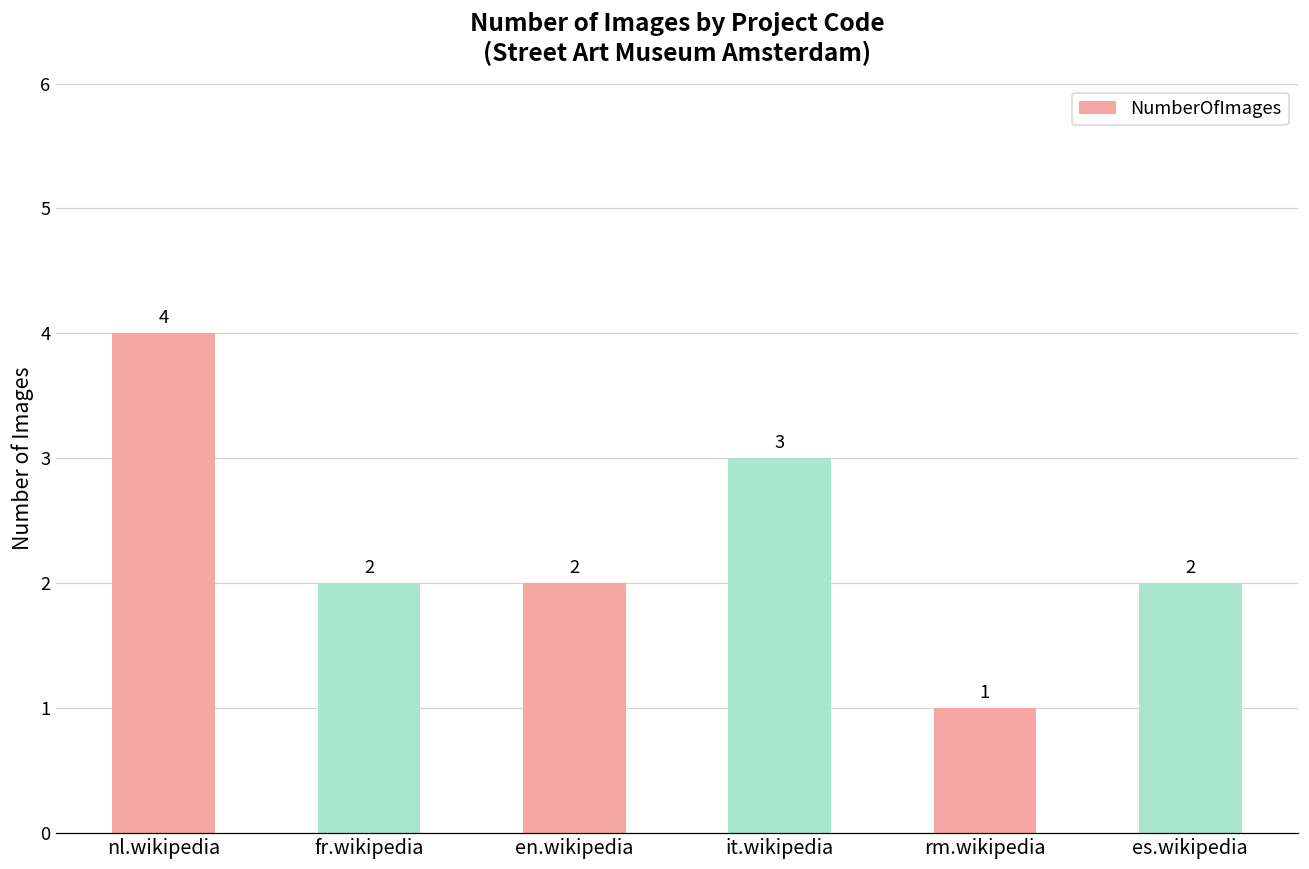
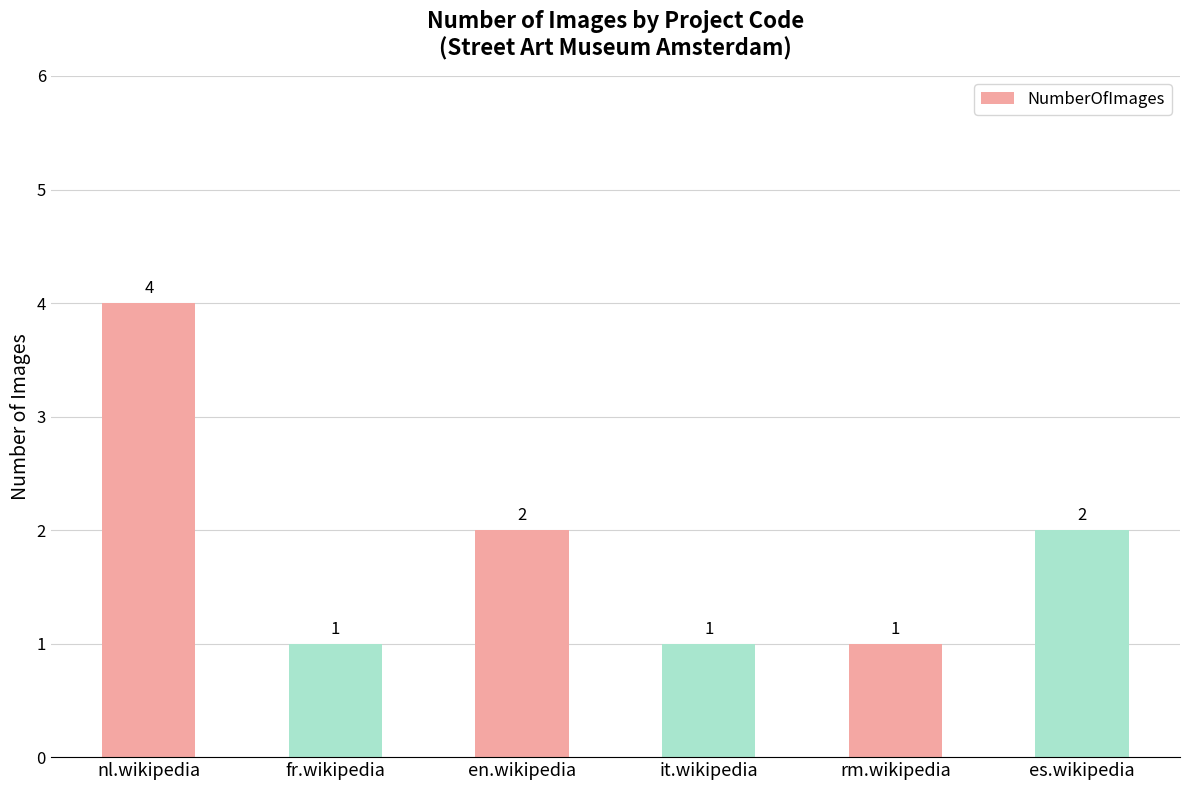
fr.wikipedia: 2 -> 1
it.wikipedia: 3 -> 1
